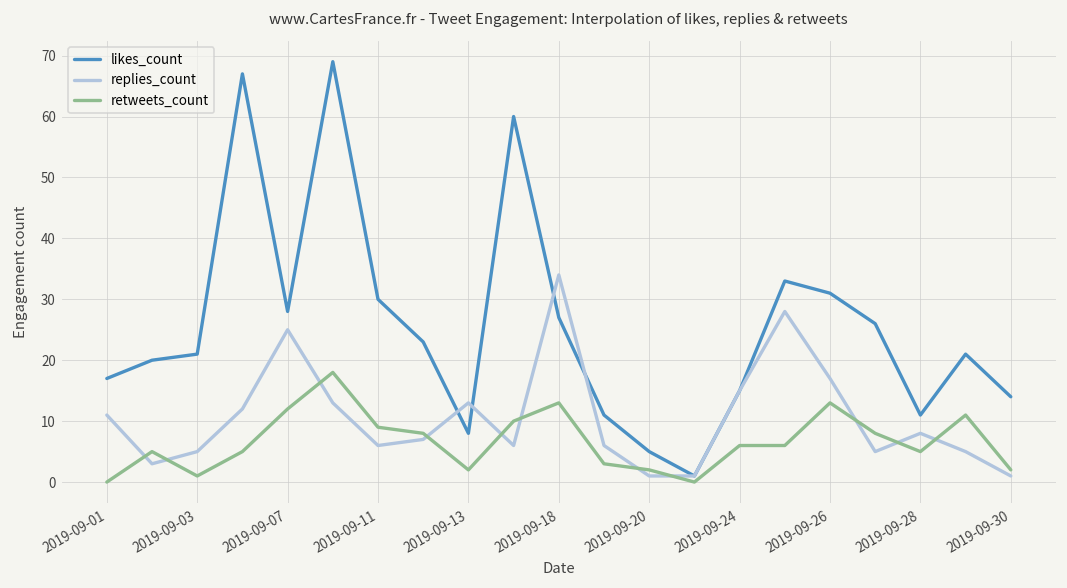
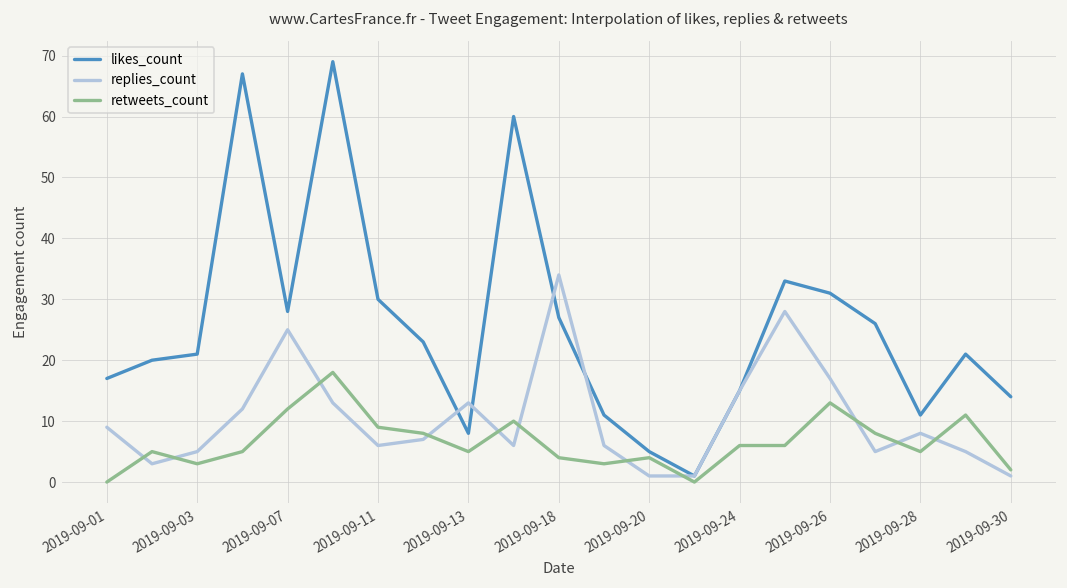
replies_count, 2019-09-01: 11 -> 9
retweets_count, 2019-09-03: 1 -> 3
retweets_count, 2019-09-13: 2 -> 5
retweets_count, 2019-09-18: 13 -> 4
retweets_count, 2019-09-20: 2 -> 4
